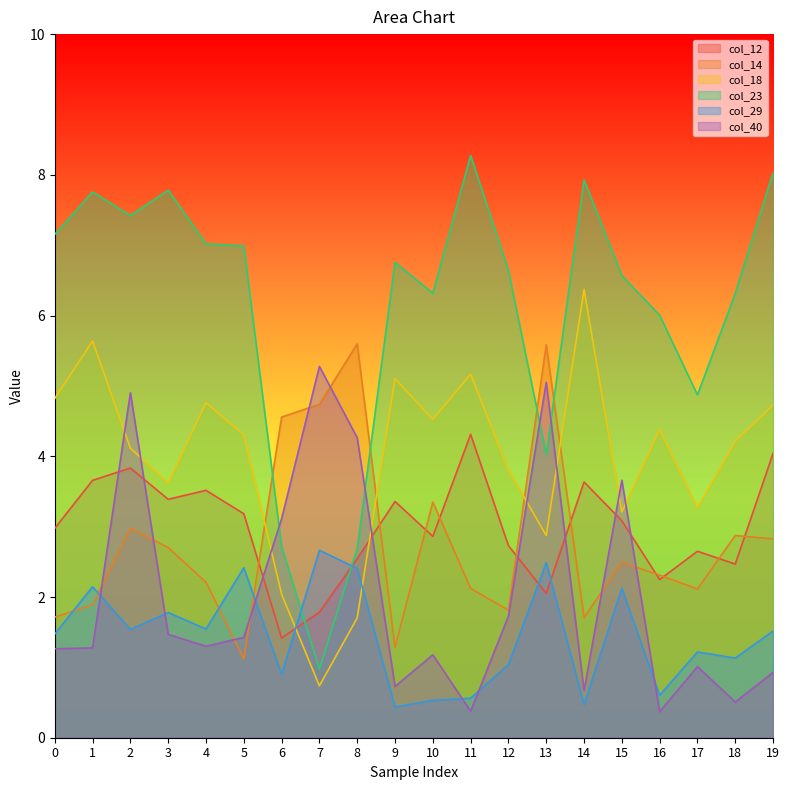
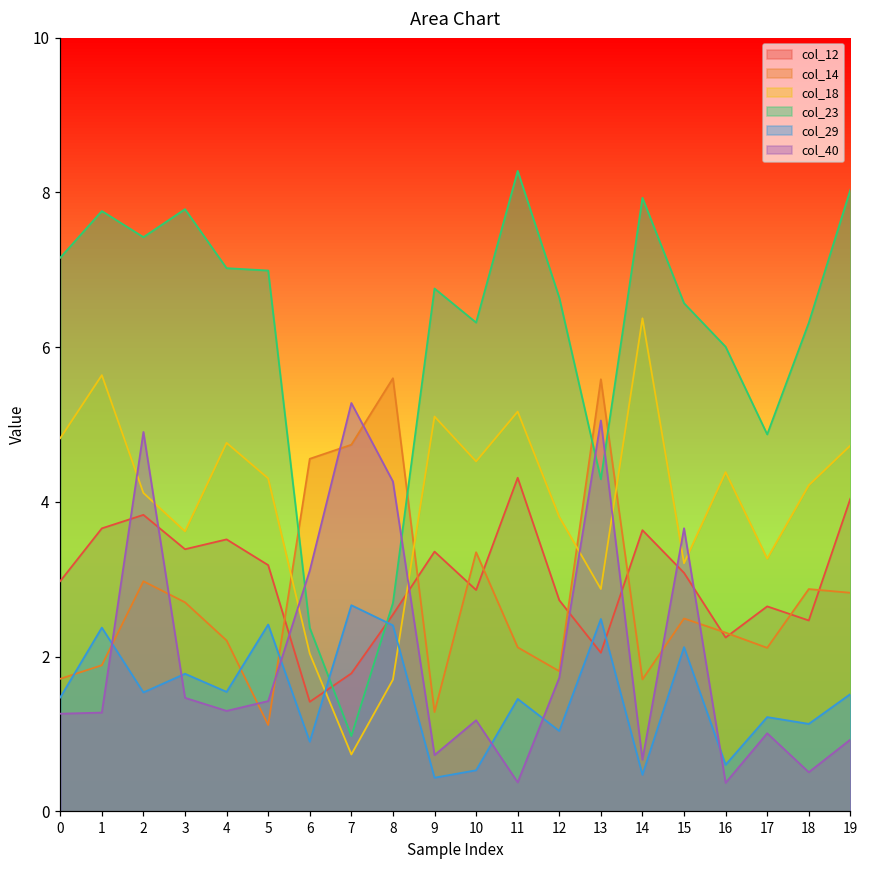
col_29, 1: 2.1 -> 2.4
col_23, 6: 2.7 -> 2.4
col_29, 11: 0.6 -> 1.5
col_23, 13: 4.0 -> 4.3
